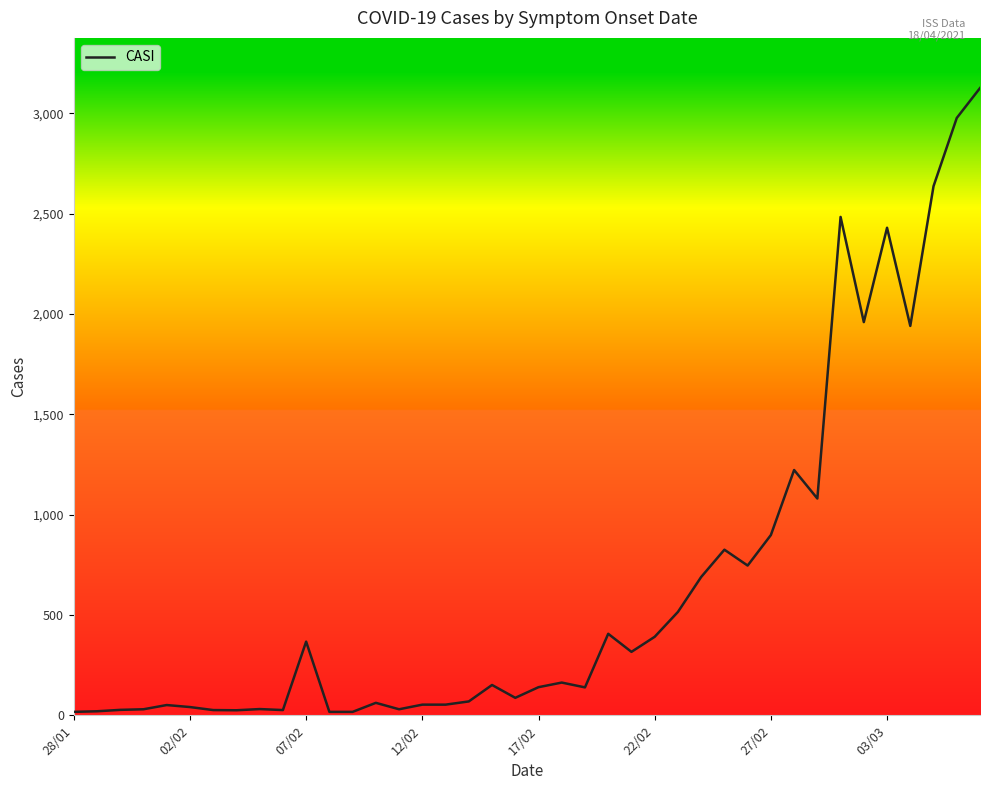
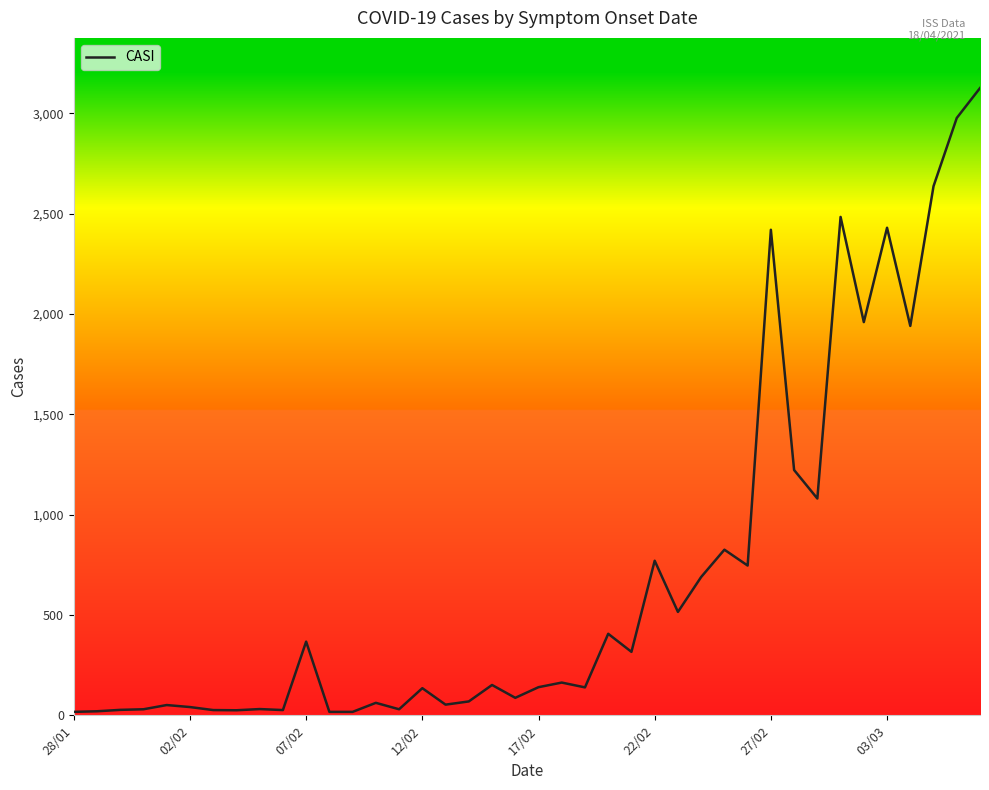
12/02: 50 -> 140
22/02: 390 -> 770
27/02: 900 -> 2,420
